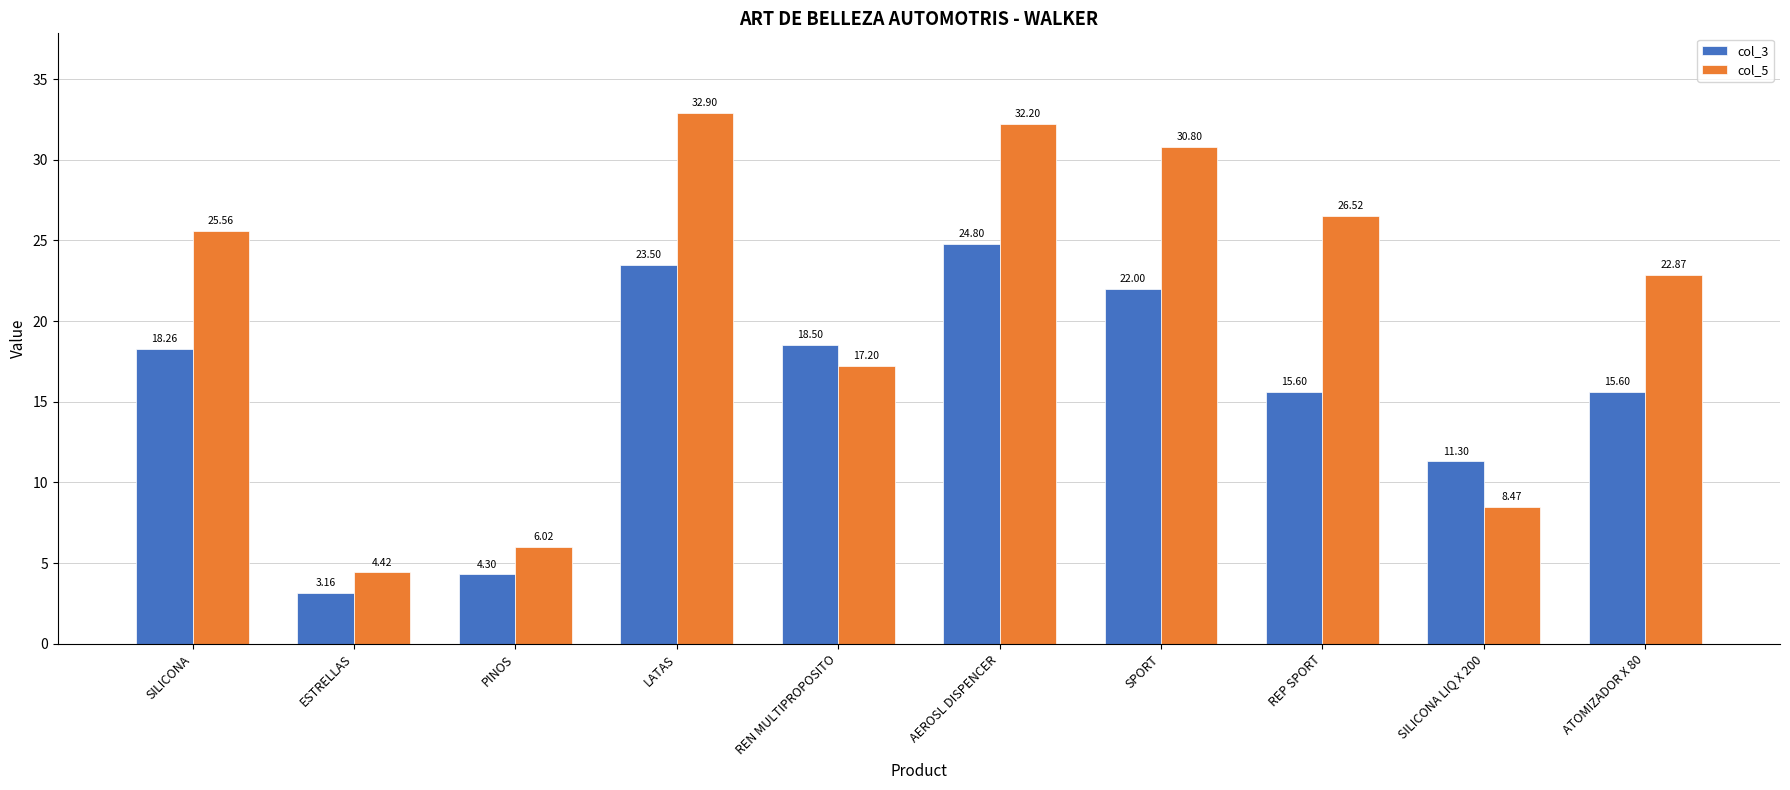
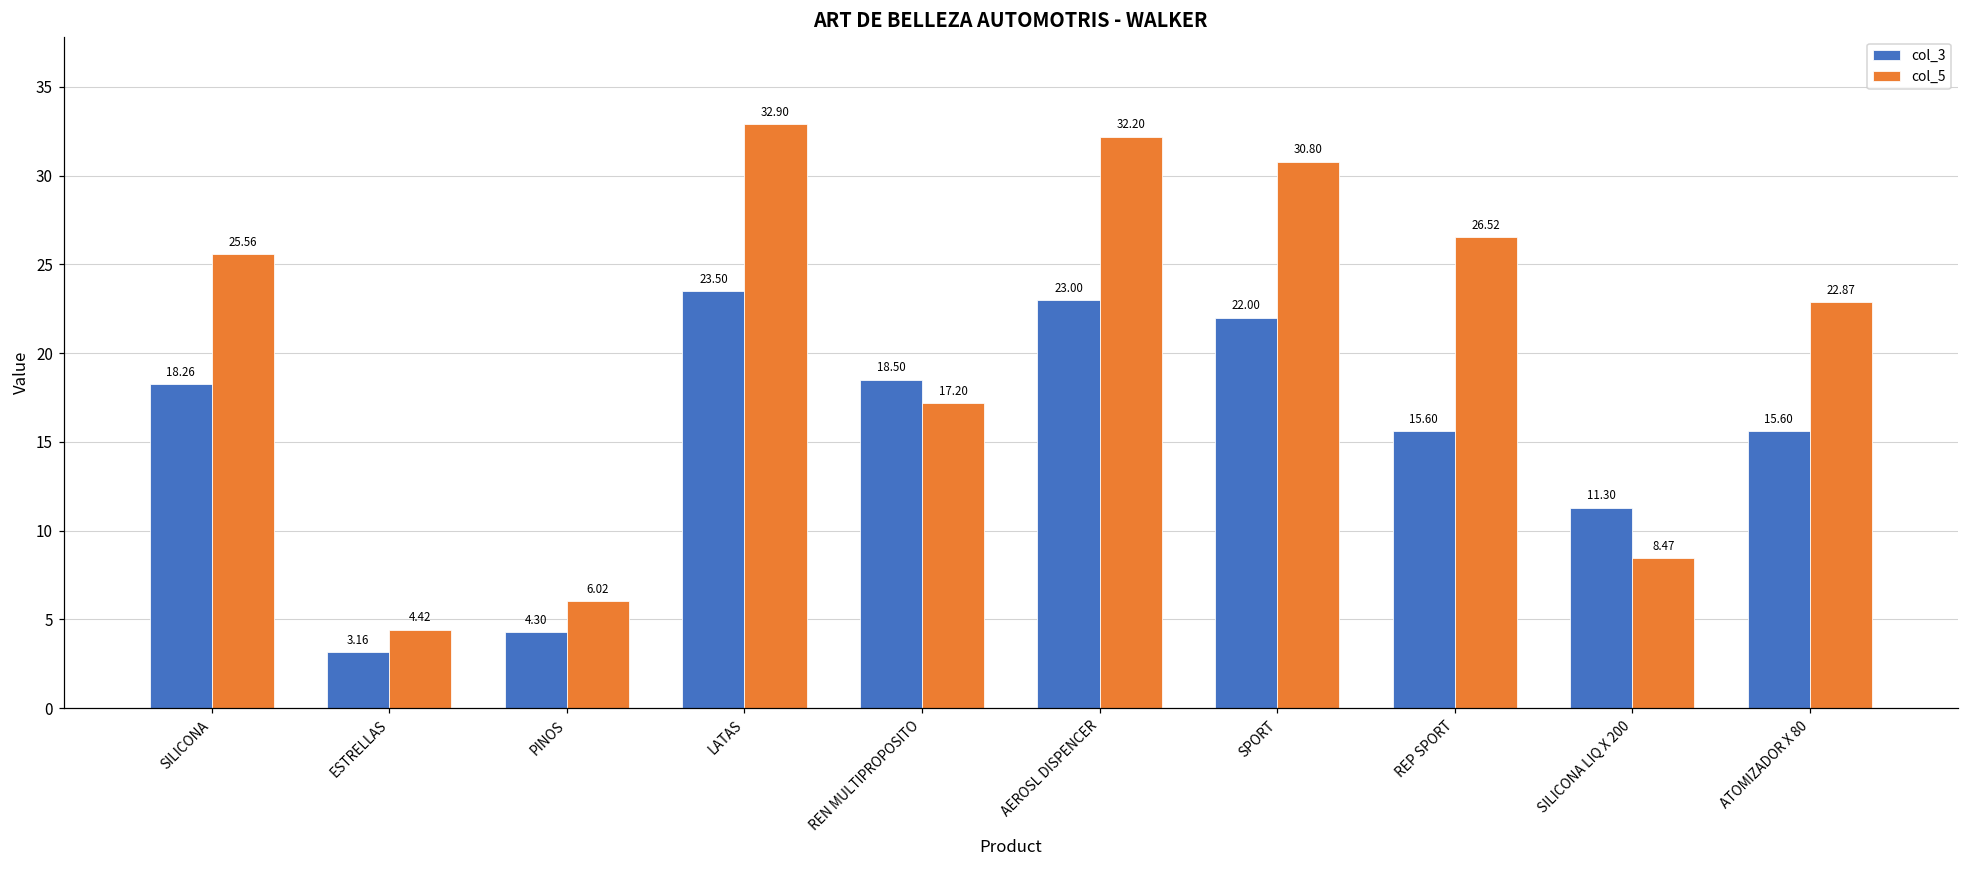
col_3, AEROSL DISPENCER: 24.80 -> 23.00
